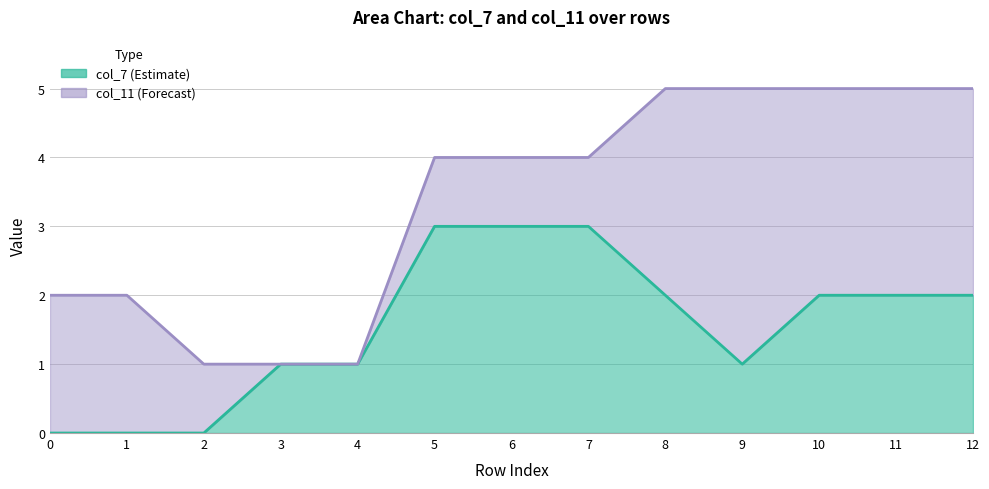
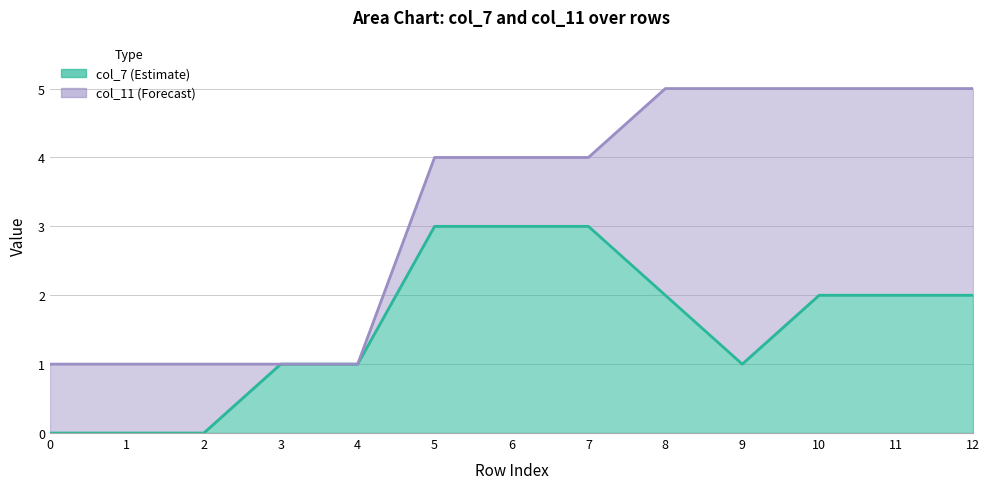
col_11 (Forecast), 0: 2 -> 1
col_11 (Forecast), 1: 2 -> 1
